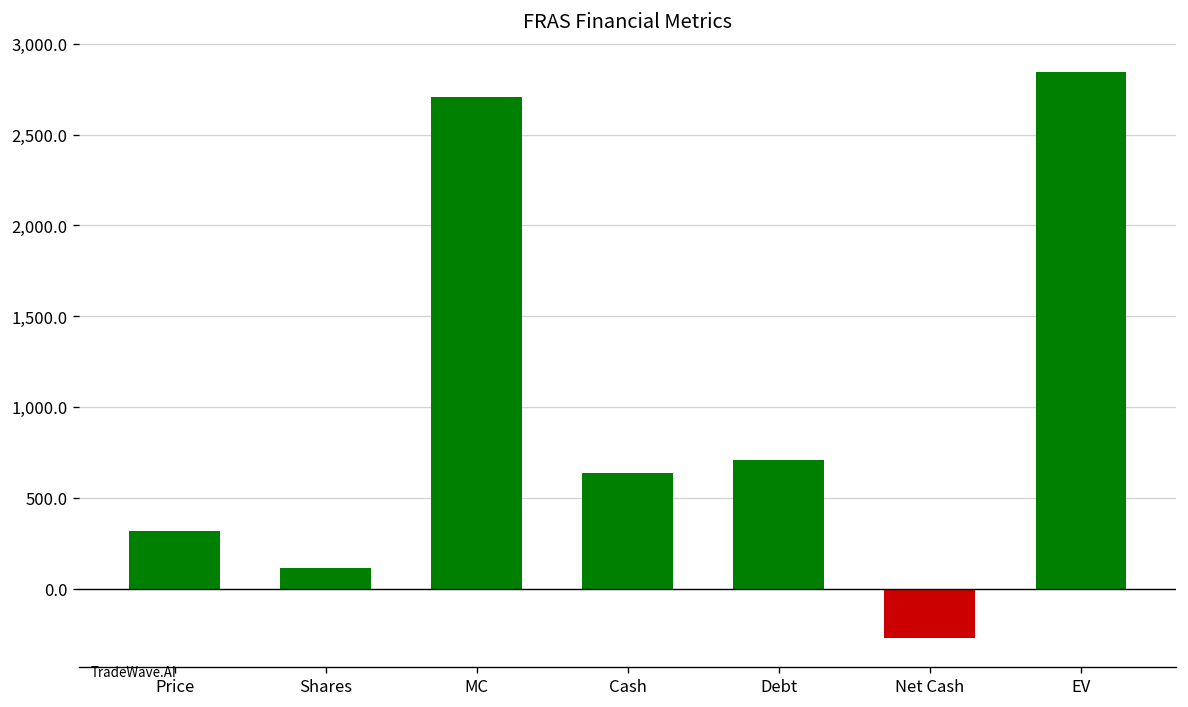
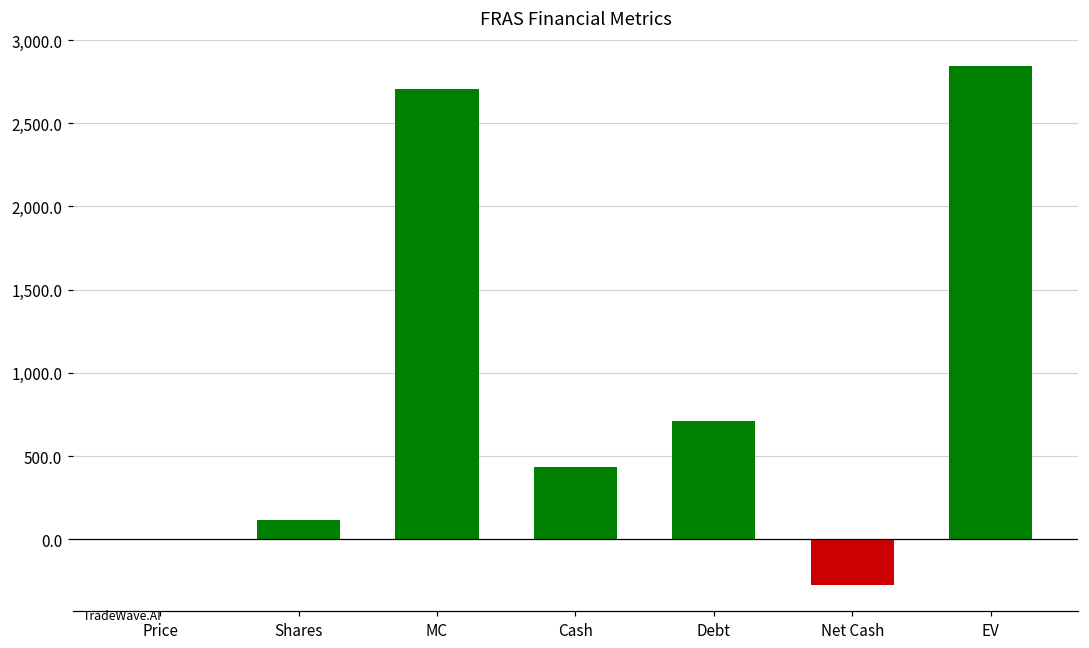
Price: 320 -> 10
Cash: 640 -> 440
